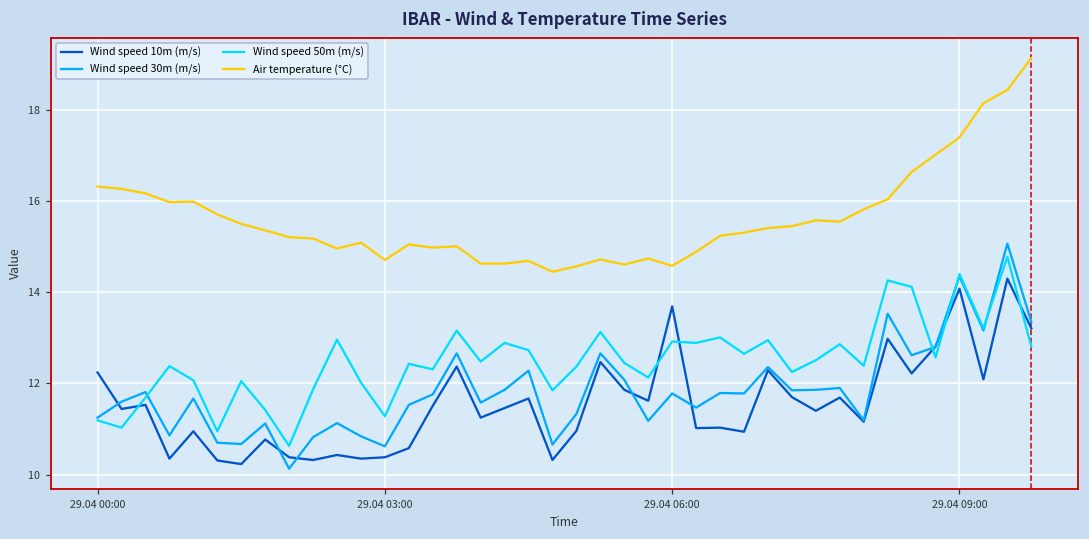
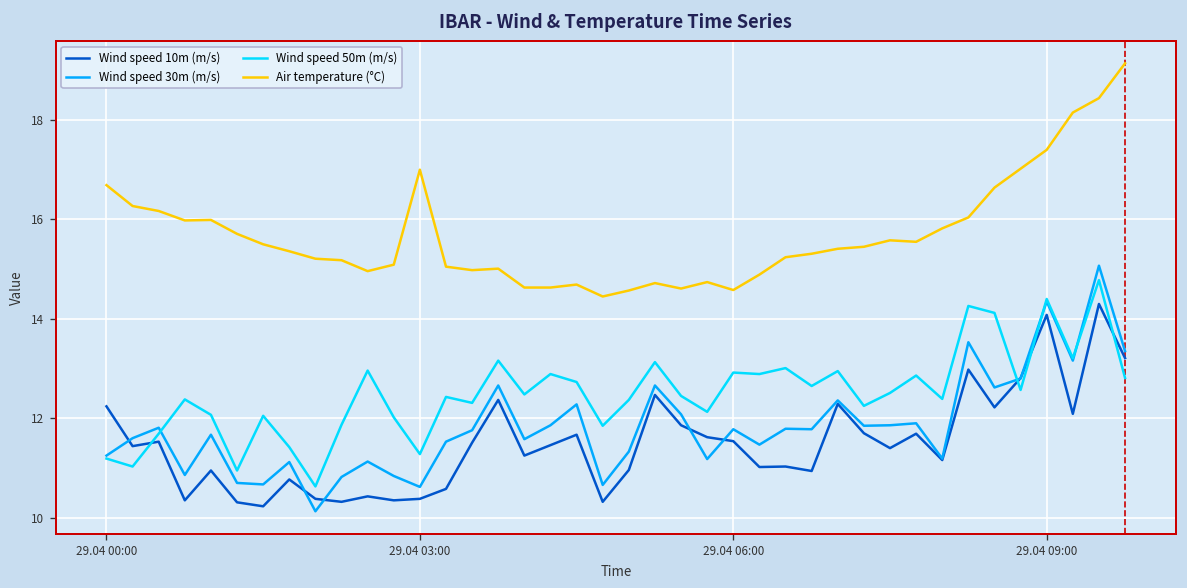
Air temperature (°C), 29.04 00:00: 16.3 -> 16.7
Air temperature (°C), 29.04 03:00: 14.7 -> 17.0
Wind speed 10m (m/s), 29.04 06:00: 13.7 -> 11.5
